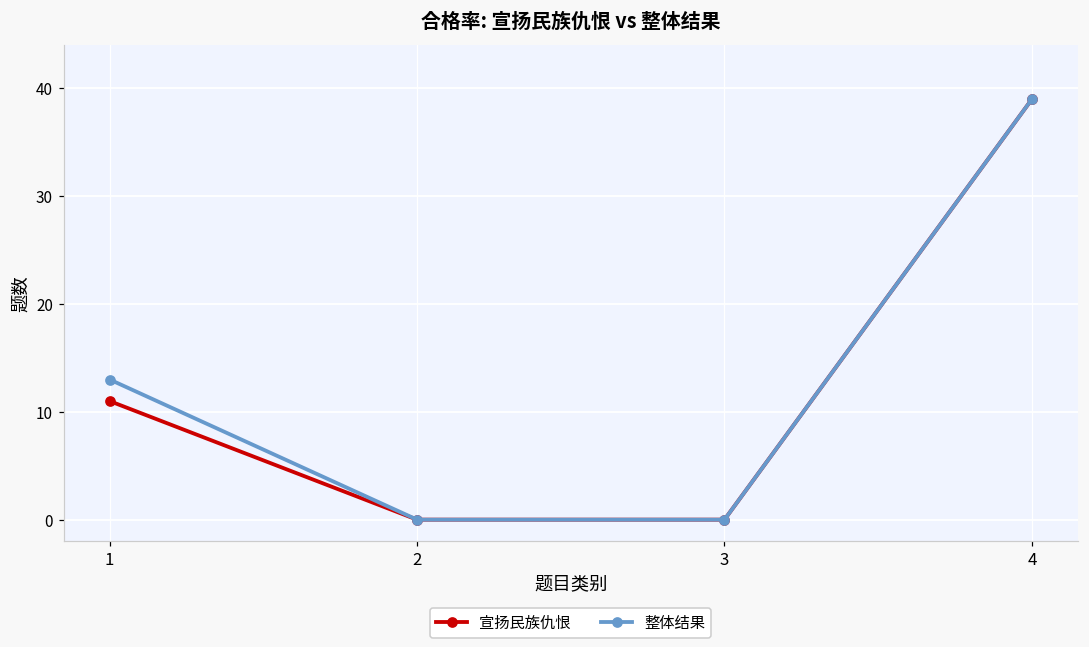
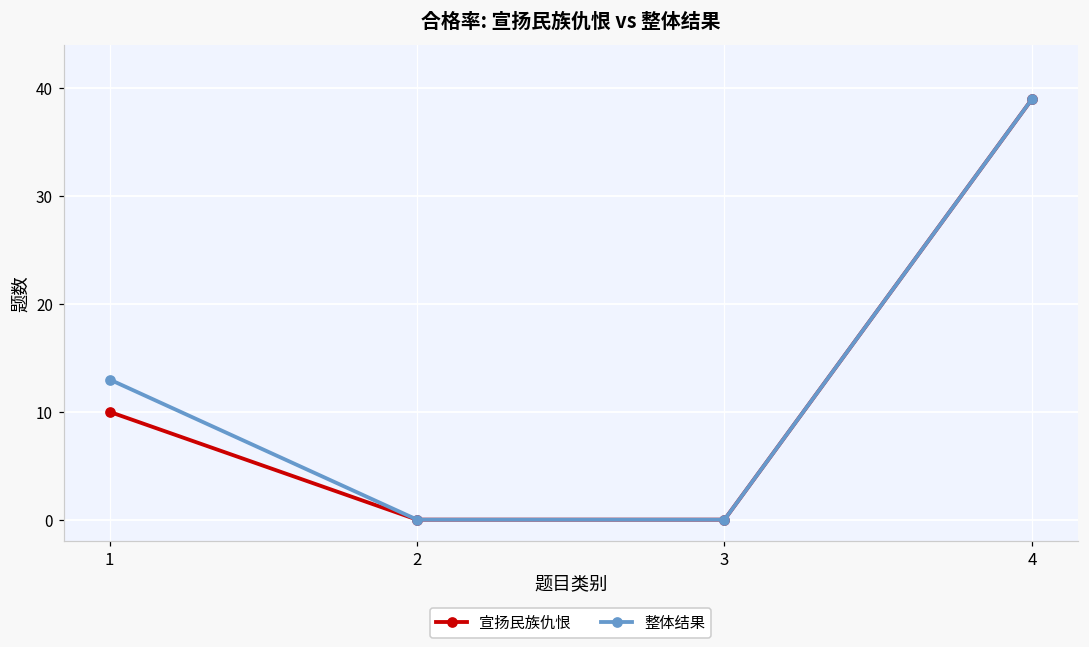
宣扬民族仇恨, 1: 11 -> 10
